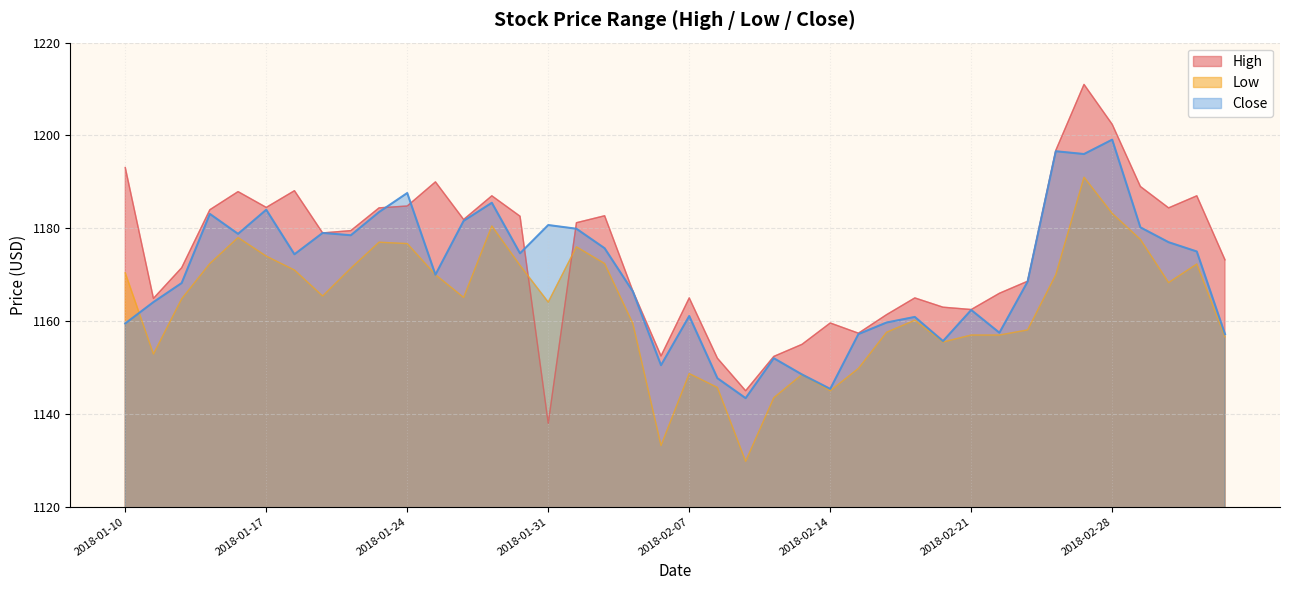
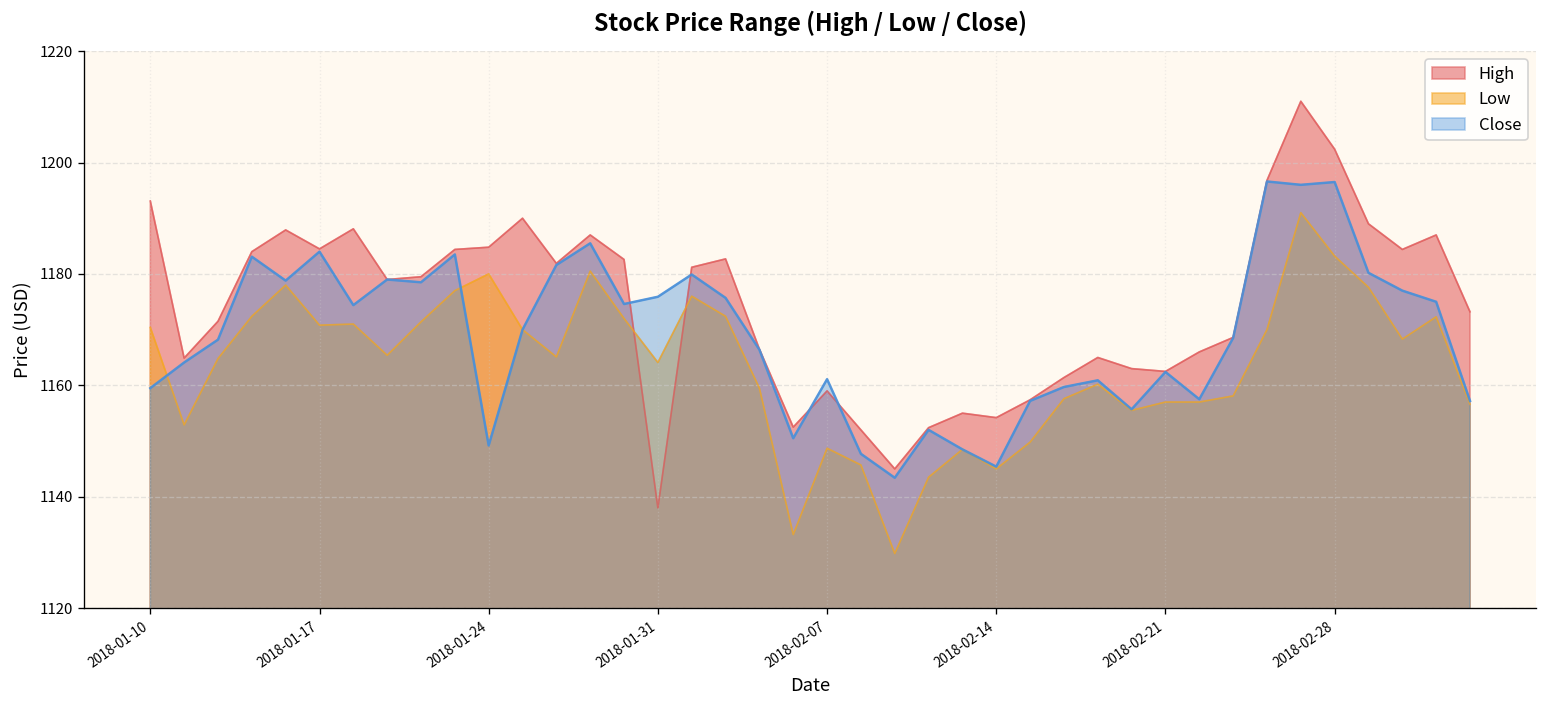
Low, 2018-01-17: 1174 -> 1171
Low, 2018-01-24: 1177 -> 1180
Close, 2018-01-24: 1188 -> 1149
Close, 2018-01-31: 1181 -> 1176
High, 2018-02-07: 1165 -> 1159
High, 2018-02-14: 1160 -> 1154
Close, 2018-02-28: 1199 -> 1197
